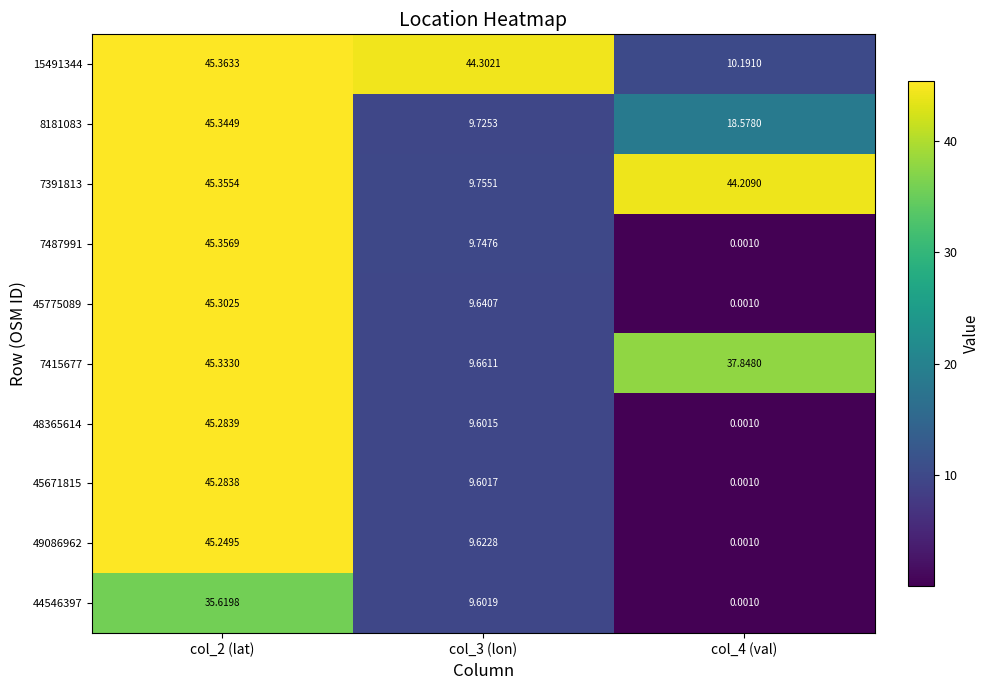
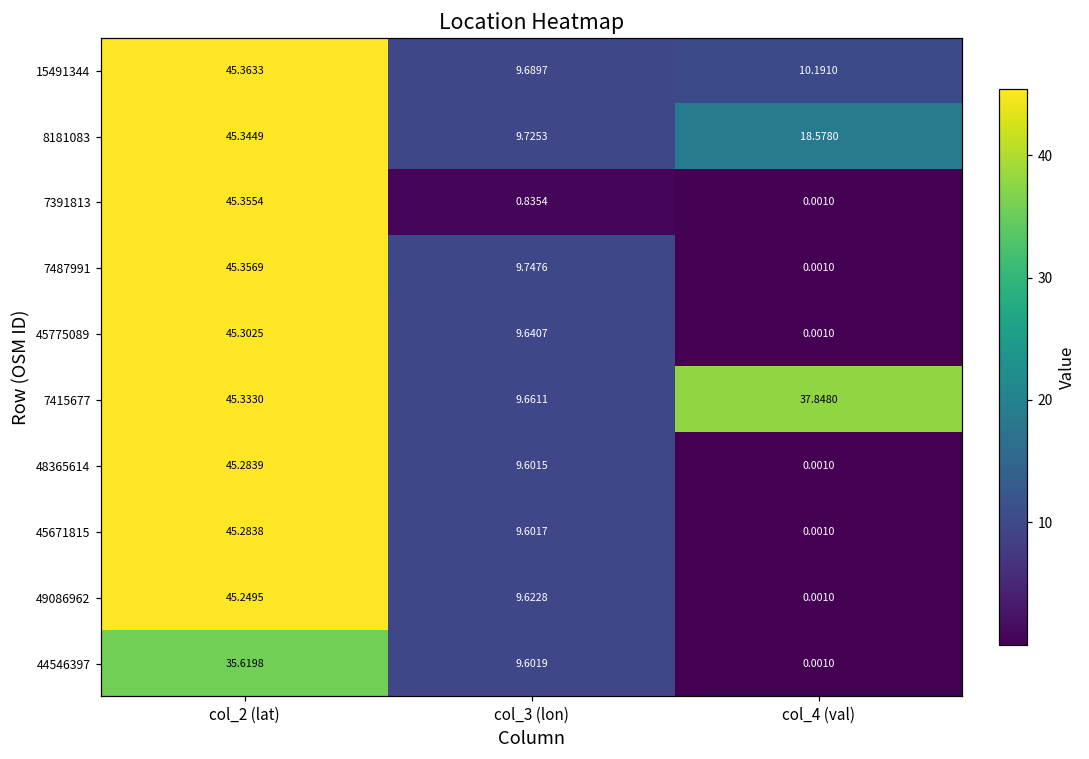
15491344, col_3 (lon): 44.3021 -> 9.6897
7391813, col_3 (lon): 9.7551 -> 0.8354
7391813, col_4 (val): 44.2090 -> 0.0010
